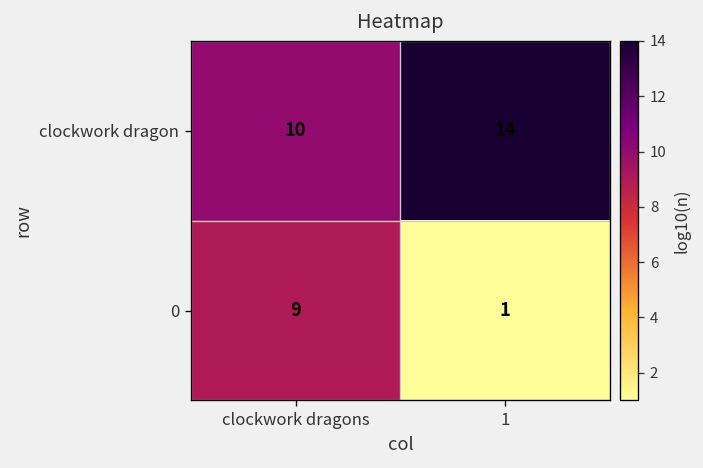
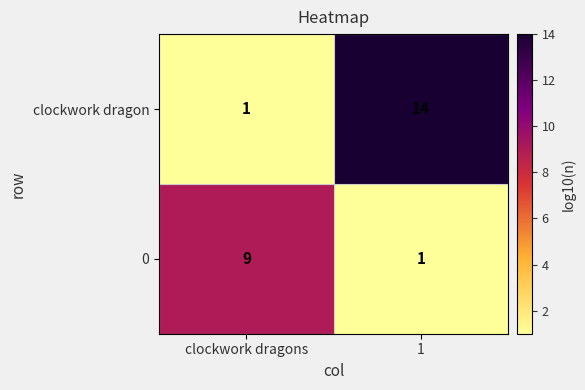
clockwork dragon, clockwork dragons: 10 -> 1
